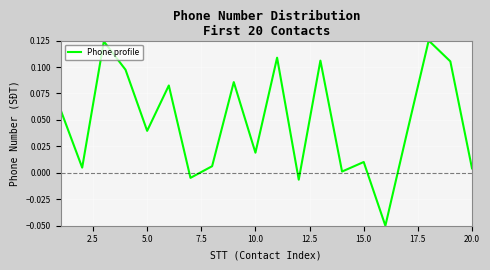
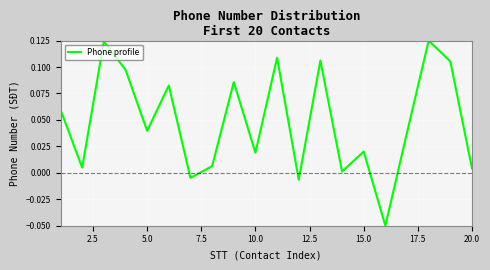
15.0: 0.010 -> 0.020
